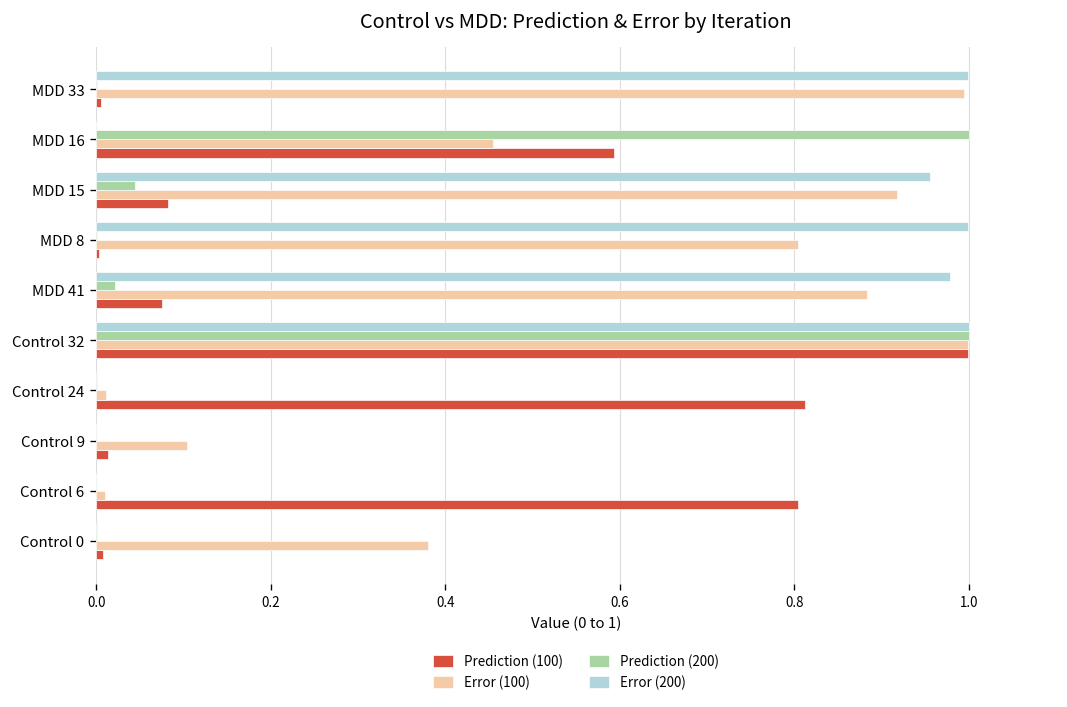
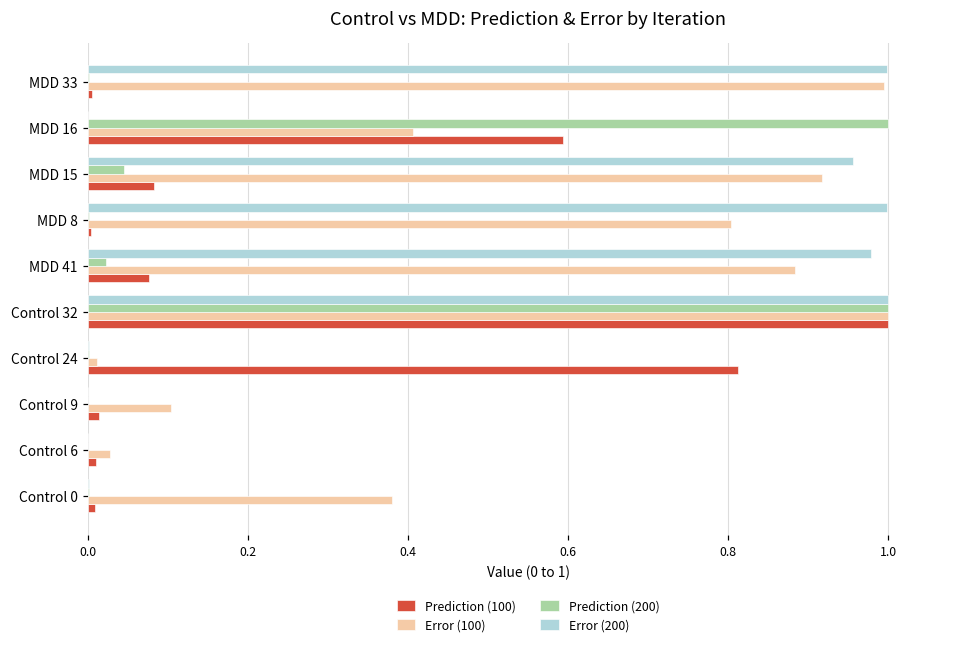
Error (100), MDD 16: 0.45 -> 0.41
Error (100), Control 6: 0.01 -> 0.03
Prediction (100), Control 6: 0.80 -> 0.01
